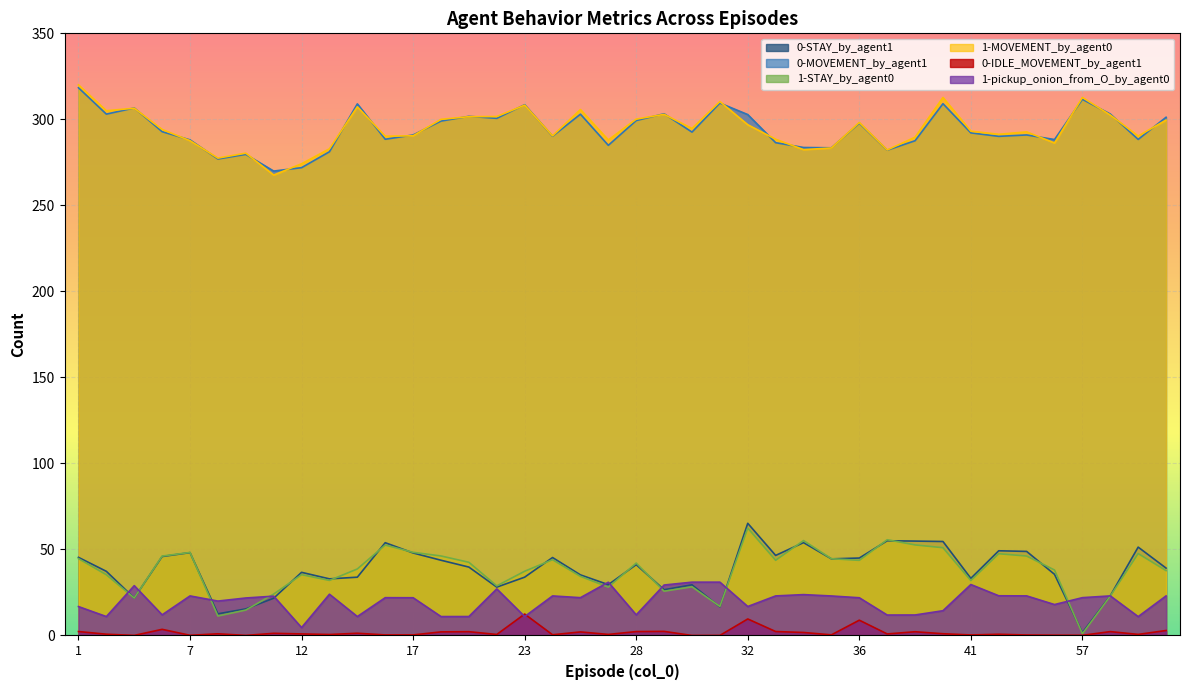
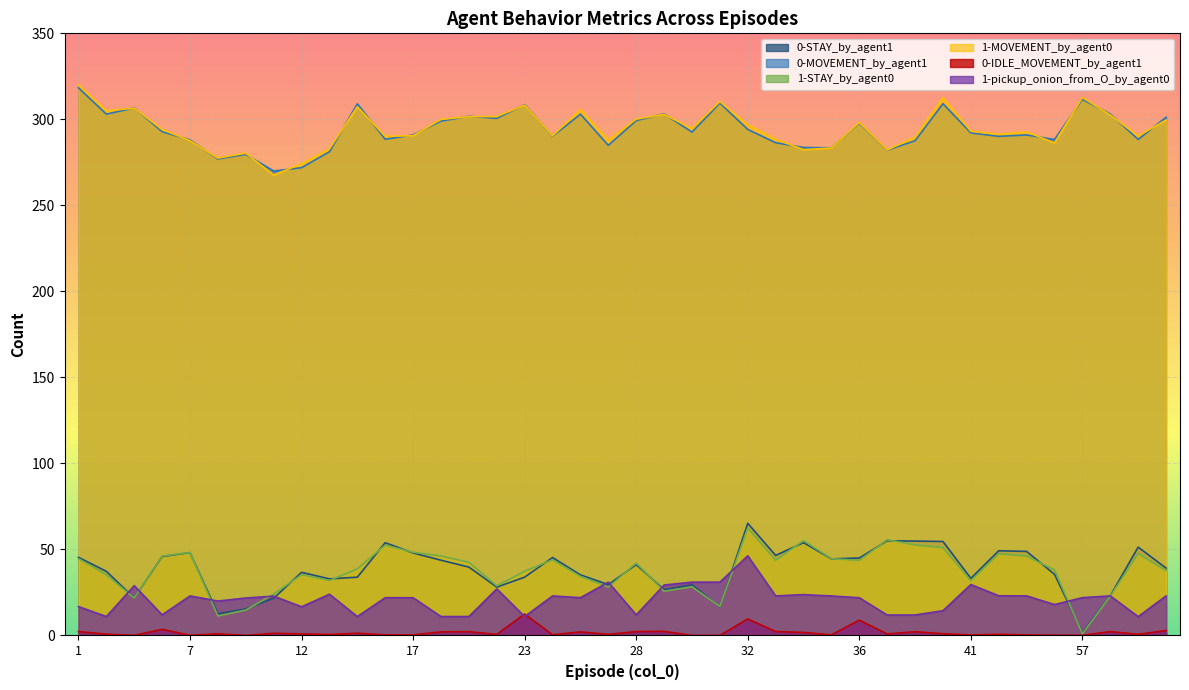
1-pickup_onion_from_O_by_agent0, 12: 5 -> 17
0-MOVEMENT_by_agent1, 32: 303 -> 294
1-pickup_onion_from_O_by_agent0, 32: 17 -> 46
